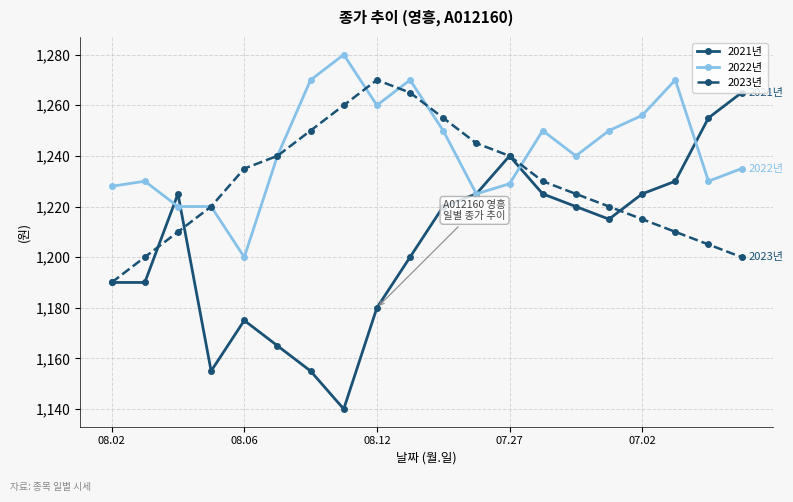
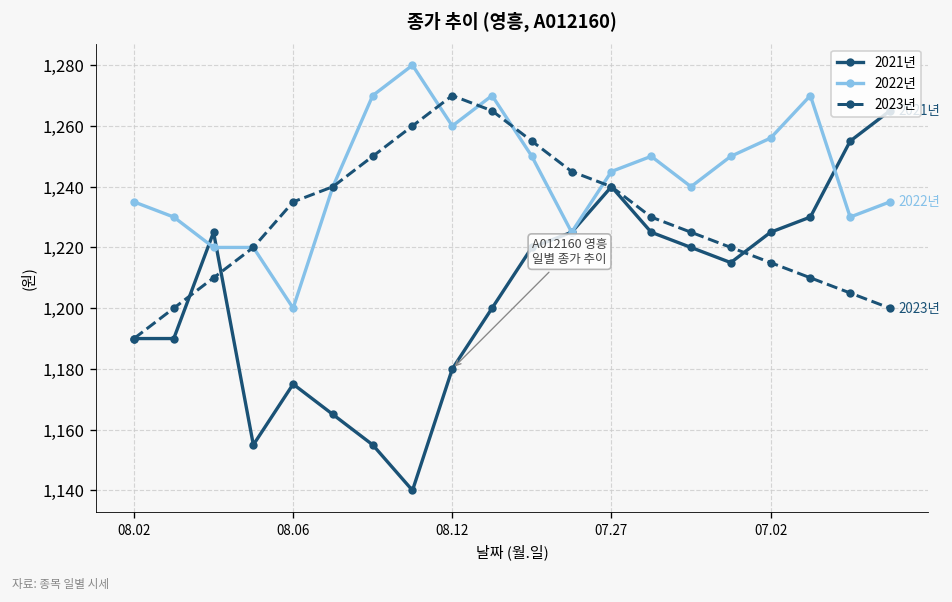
2022년, 08.02: 1,228 -> 1,235
2022년, 07.27: 1,229 -> 1,245
